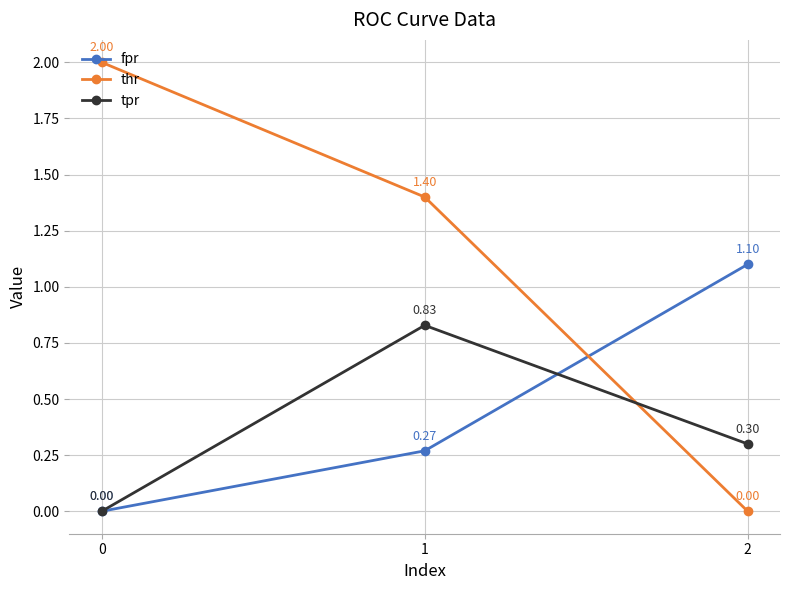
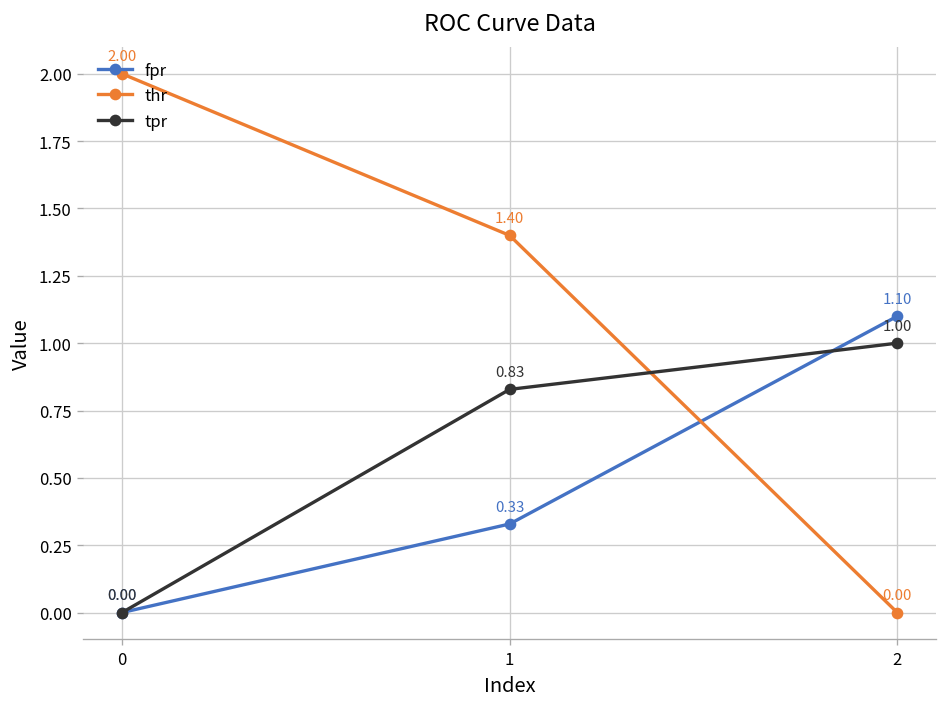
fpr, 1: 0.27 -> 0.33
tpr, 2: 0.30 -> 1.00
